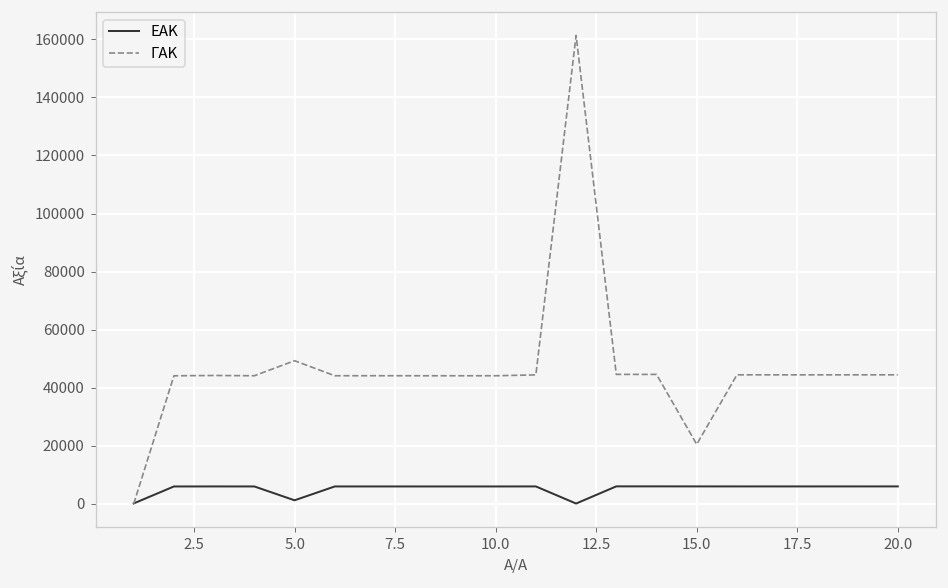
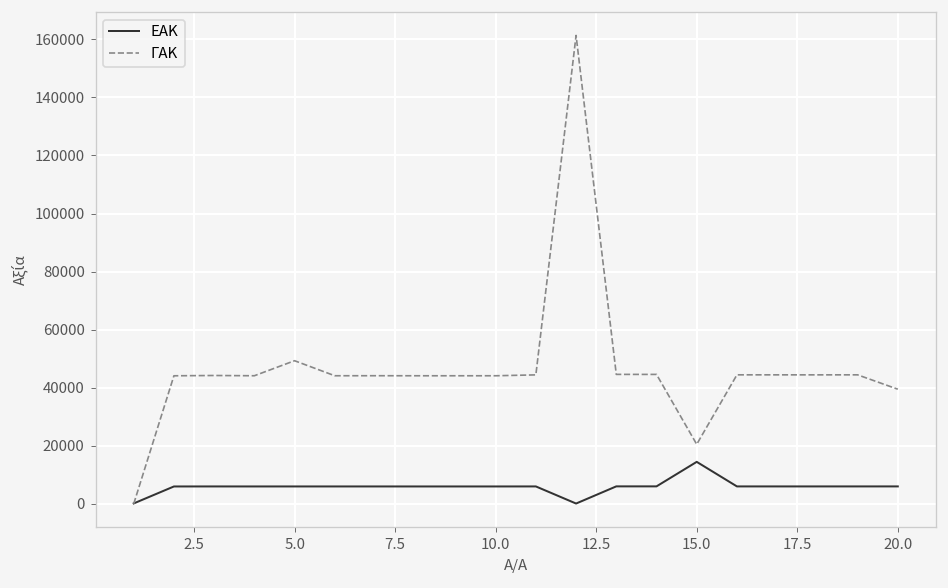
ΕΑΚ, 5.0: 1000 -> 6000
ΕΑΚ, 15.0: 6000 -> 14000
ΓΑΚ, 20.0: 44000 -> 40000
